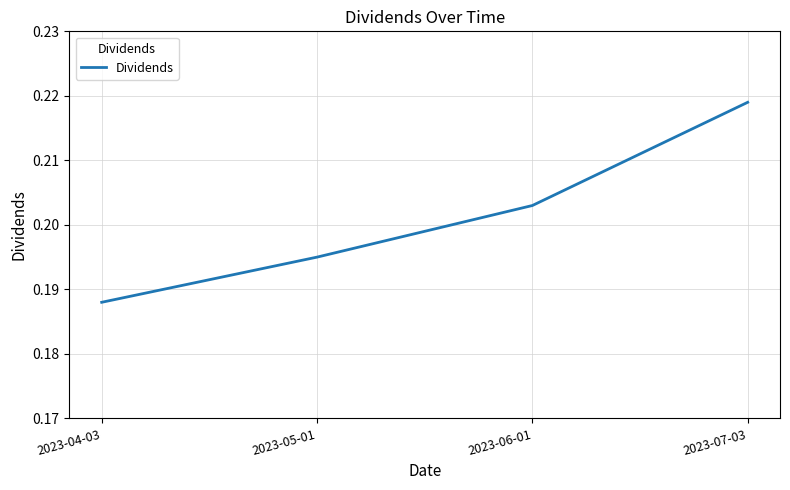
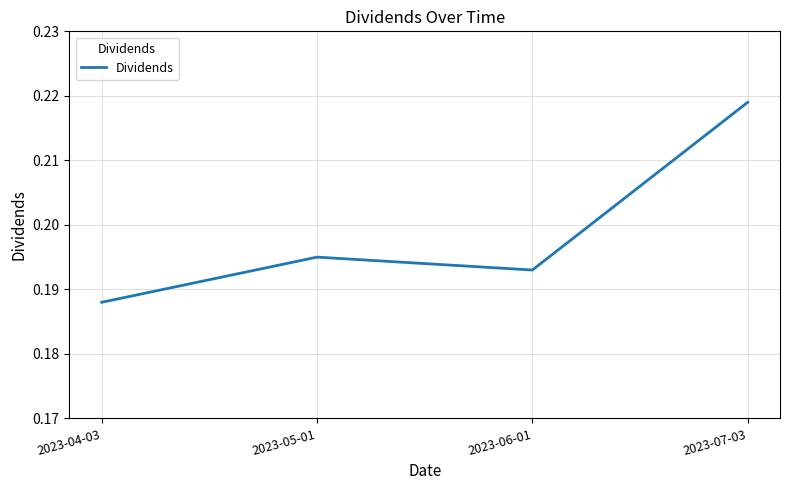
2023-06-01: 0.203 -> 0.193
